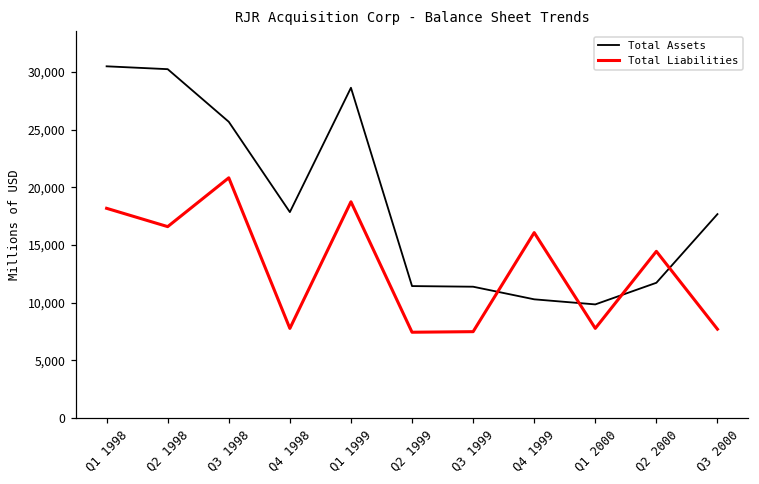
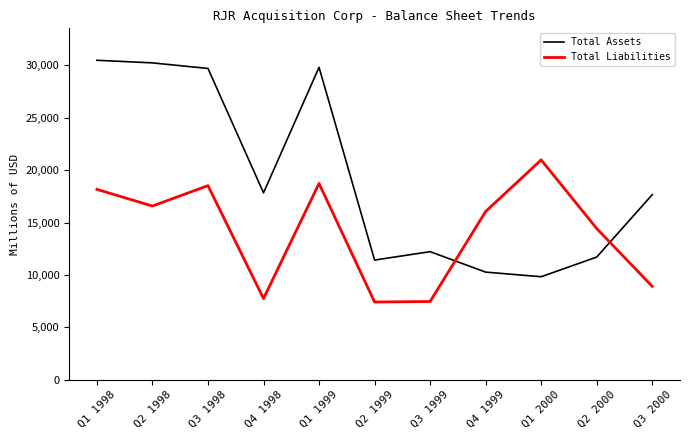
Total Assets, Q3 1998: 25,700 -> 29,700
Total Liabilities, Q3 1998: 20,800 -> 18,500
Total Assets, Q1 1999: 28,600 -> 29,800
Total Assets, Q3 1999: 11,400 -> 12,200
Total Liabilities, Q1 2000: 7,800 -> 21,000
Total Liabilities, Q3 2000: 7,700 -> 8,900
